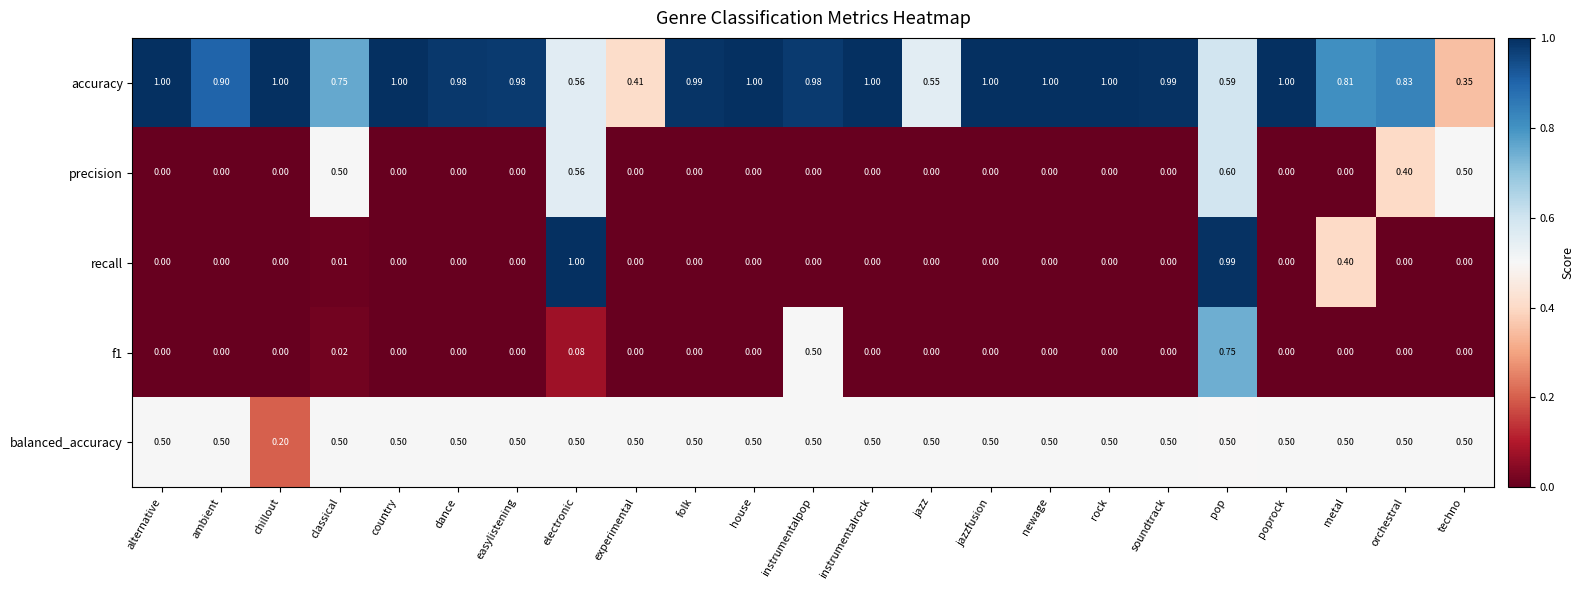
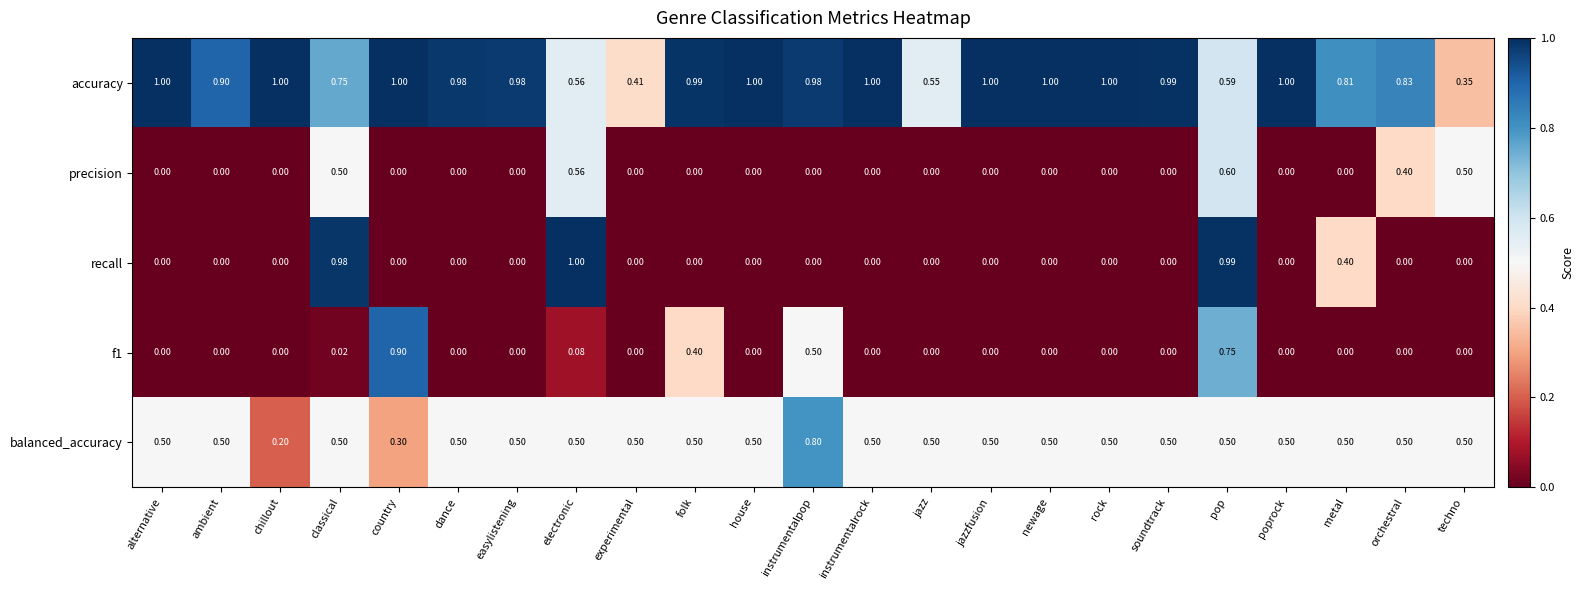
recall, classical: 0.01 -> 0.98
f1, country: 0.00 -> 0.90
f1, folk: 0.00 -> 0.40
balanced_accuracy, country: 0.50 -> 0.30
balanced_accuracy, instrumentalpop: 0.50 -> 0.80
